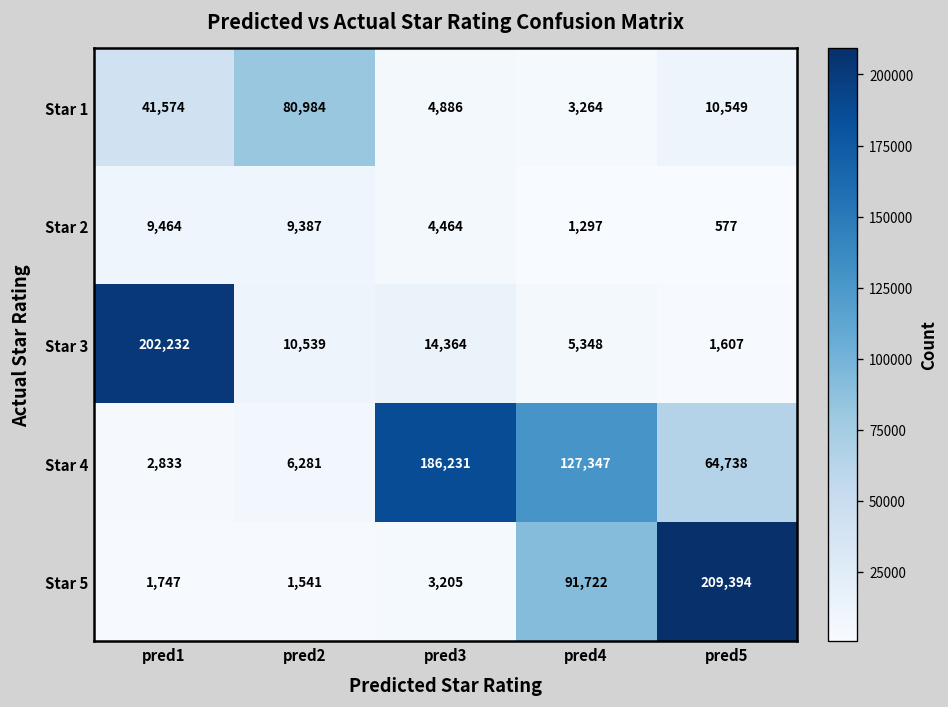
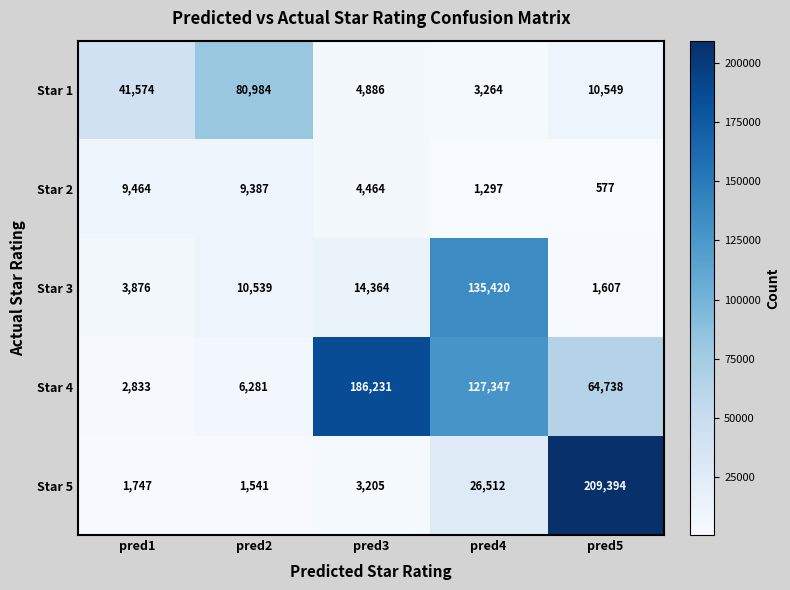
Star 3, pred1: 202,232 -> 3,876
Star 3, pred4: 5,348 -> 135,420
Star 5, pred4: 91,722 -> 26,512
